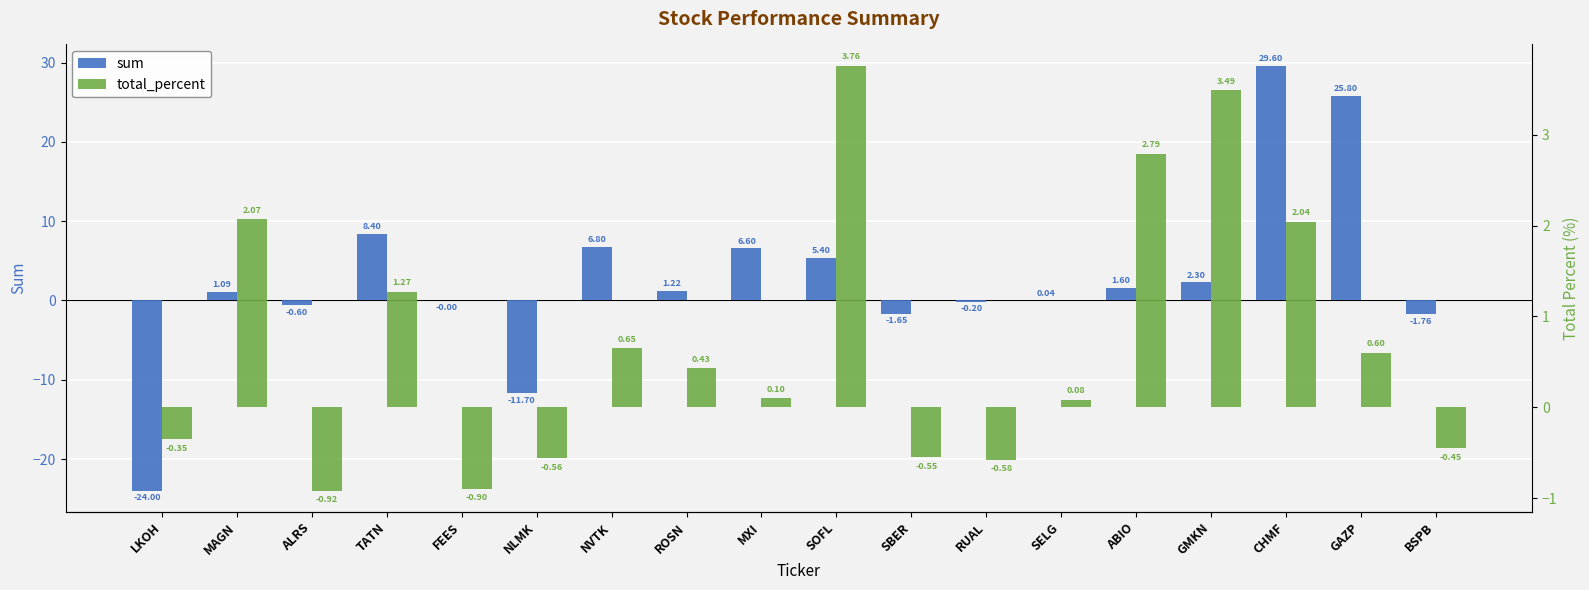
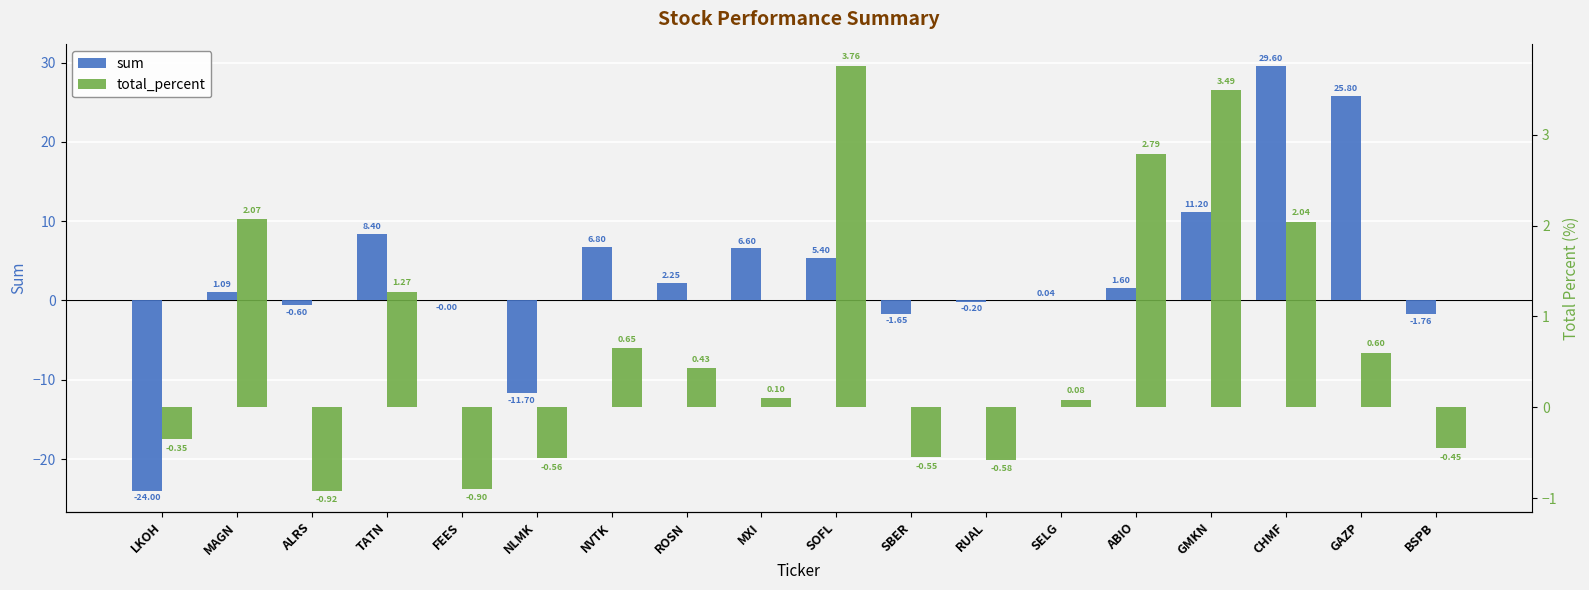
sum, ROSN: 1.22 -> 2.25
sum, GMKN: 2.30 -> 11.20
